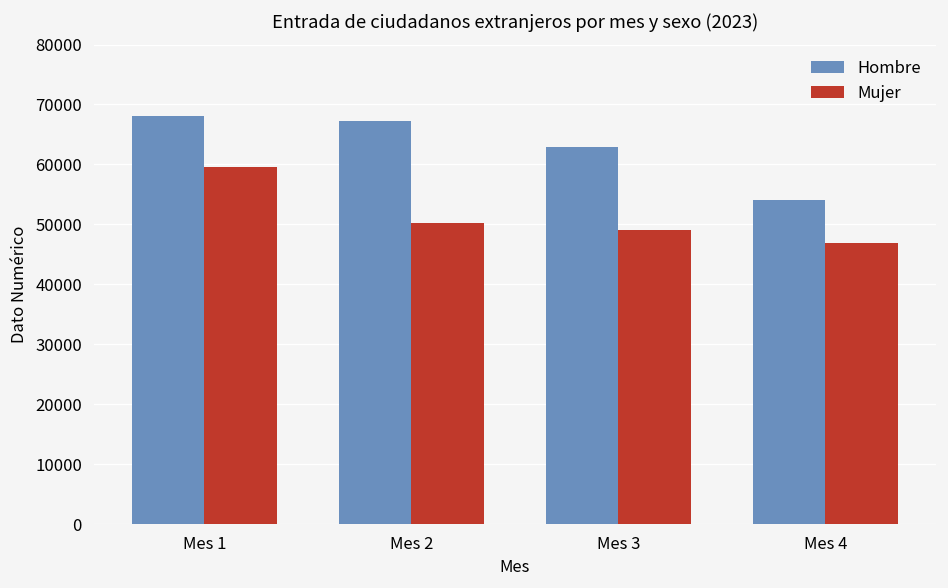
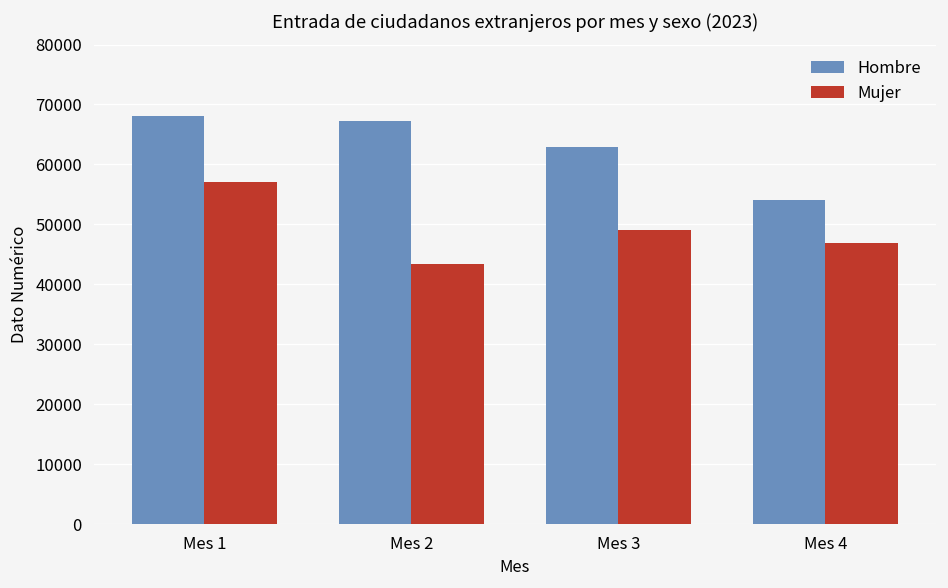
Mujer, Mes 1: 59000 -> 57000
Mujer, Mes 2: 50000 -> 43000
